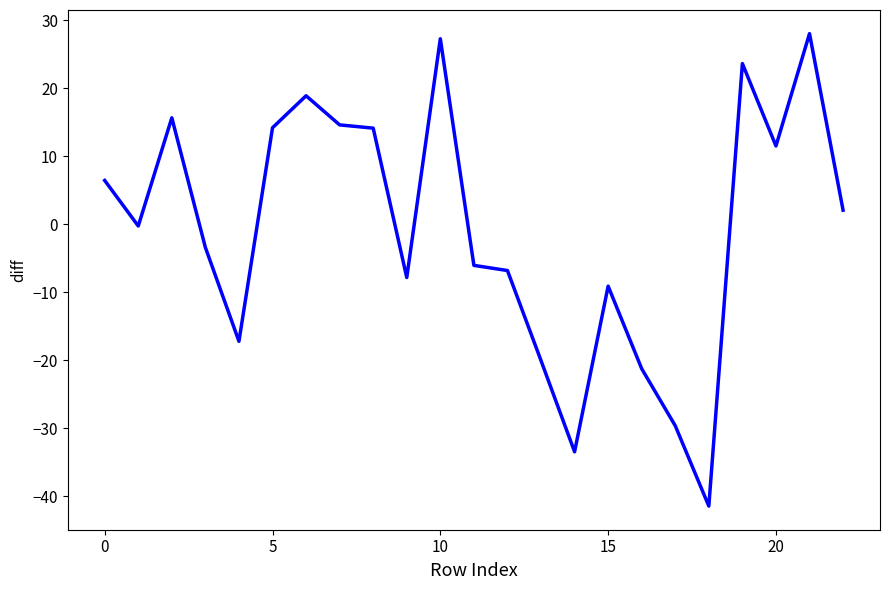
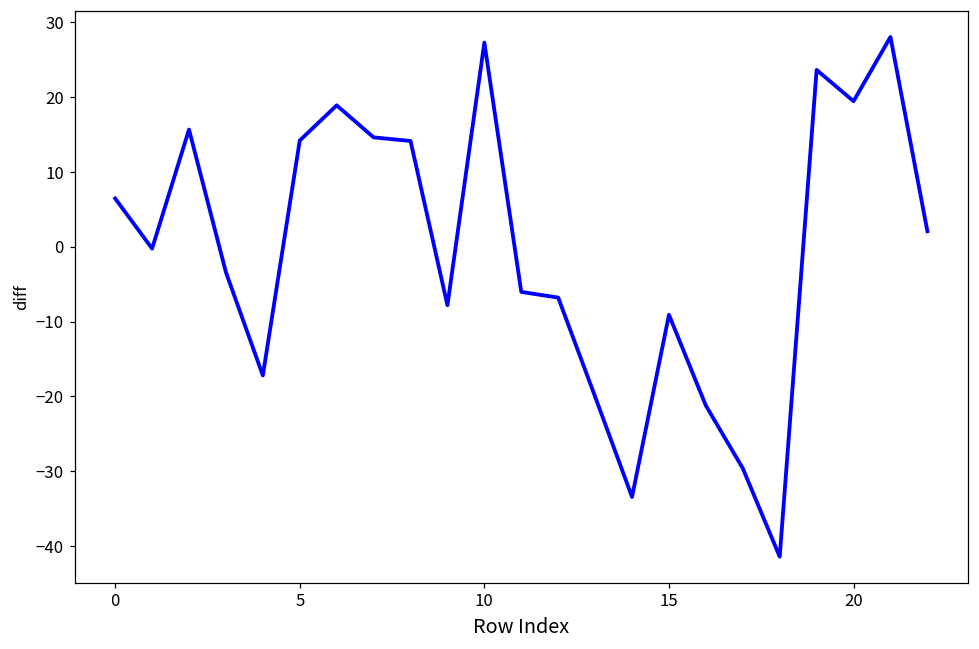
20: 12 -> 19
